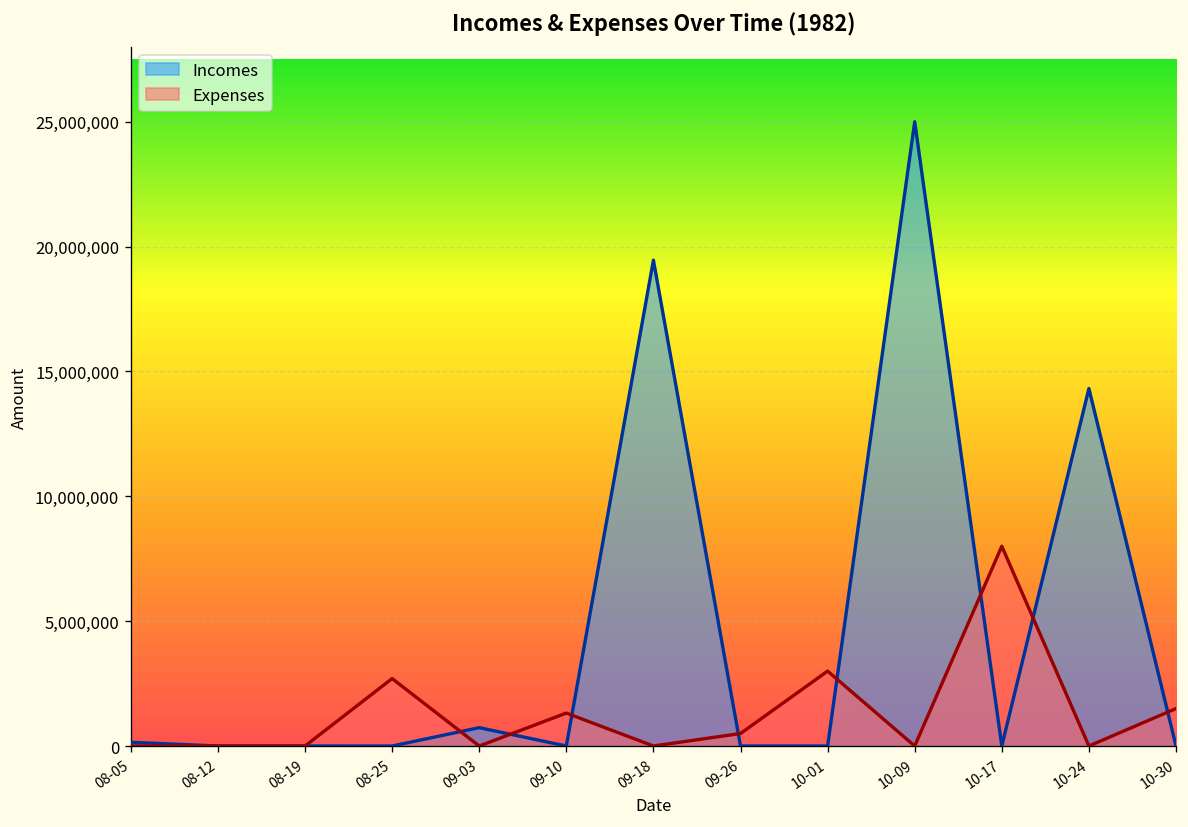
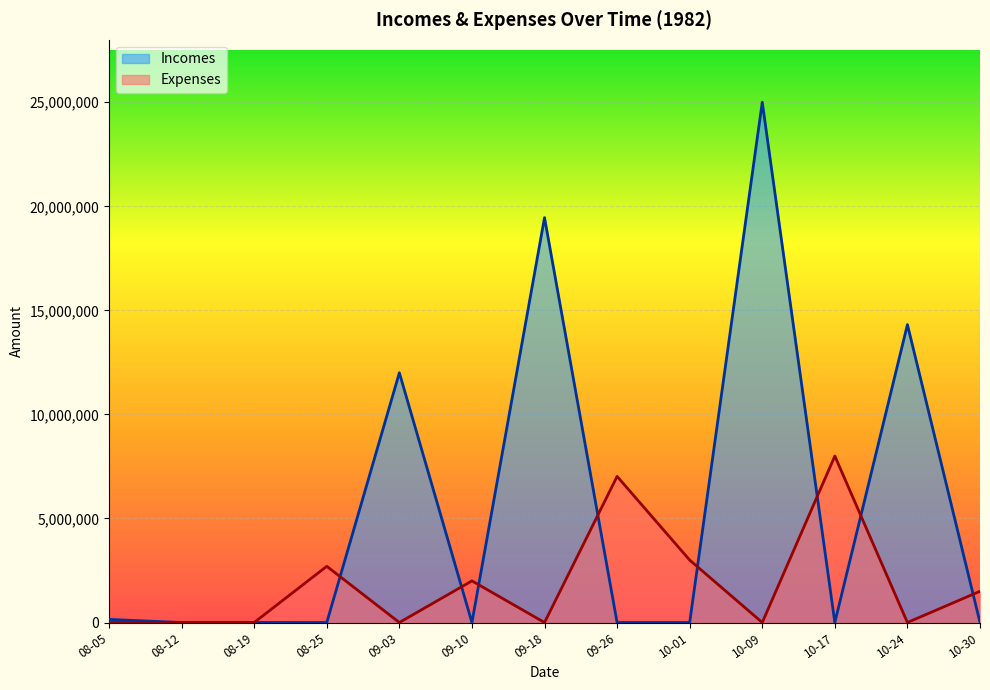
Incomes, 09-03: 700,000 -> 12,000,000
Expenses, 09-10: 1,300,000 -> 2,000,000
Expenses, 09-26: 500,000 -> 7,000,000
